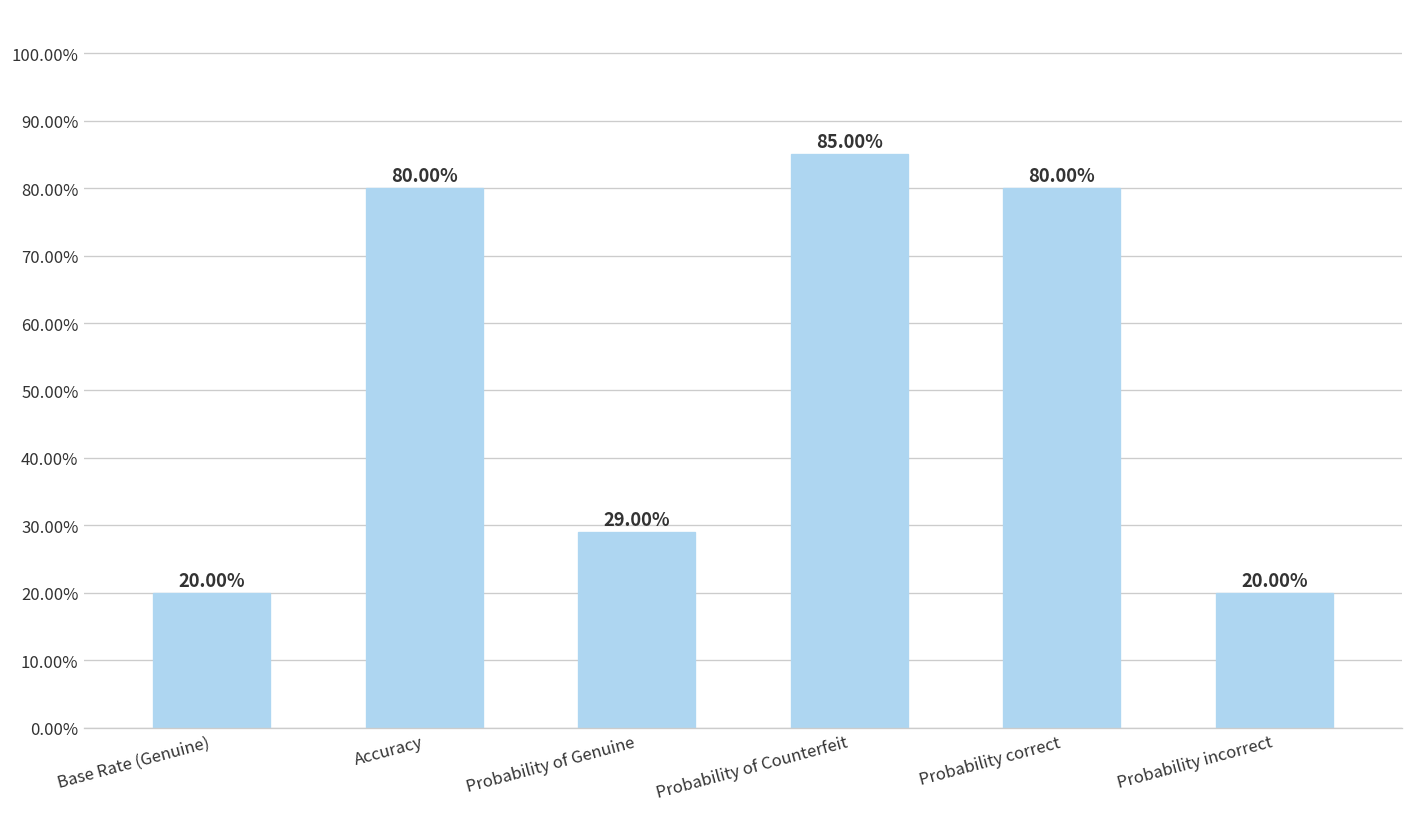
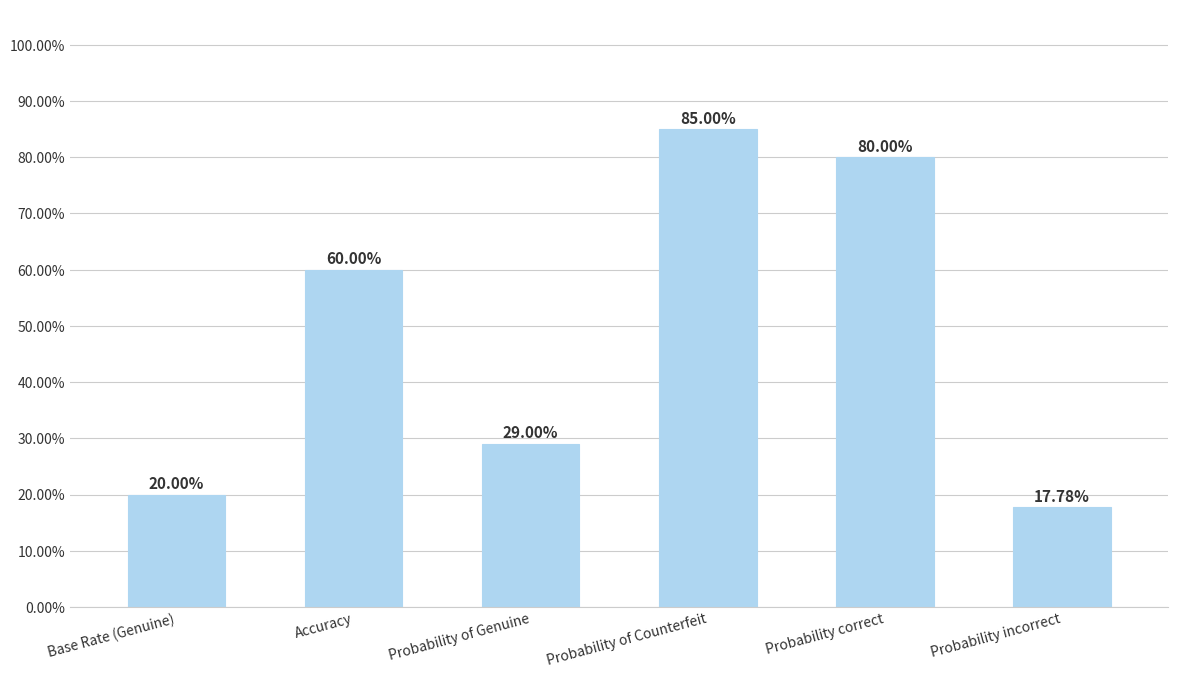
Accuracy: 80.00% -> 60.00%
Probability incorrect: 20.00% -> 17.78%
